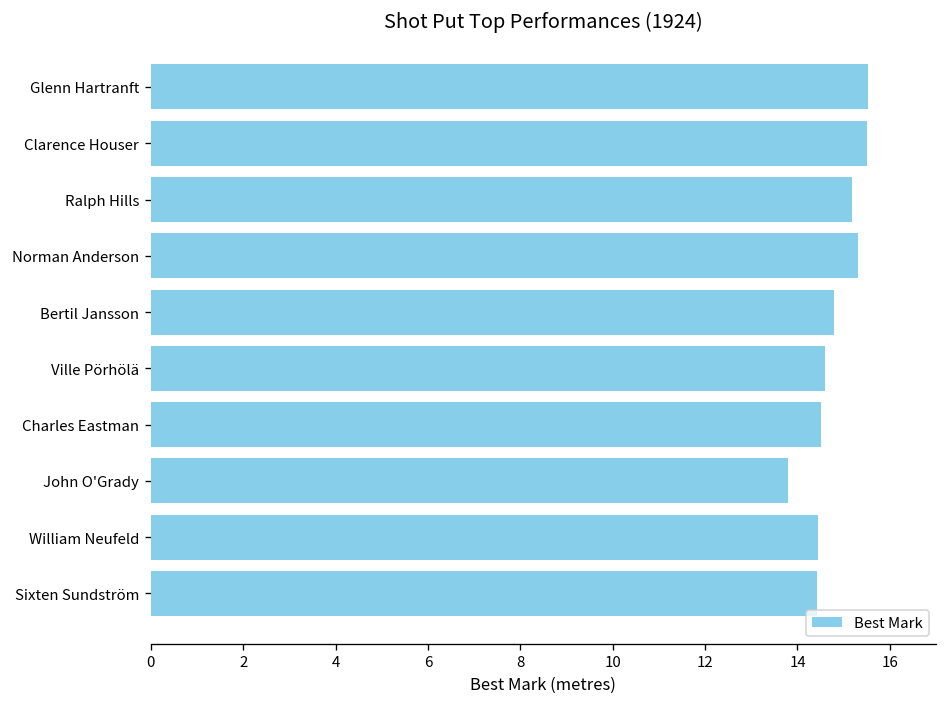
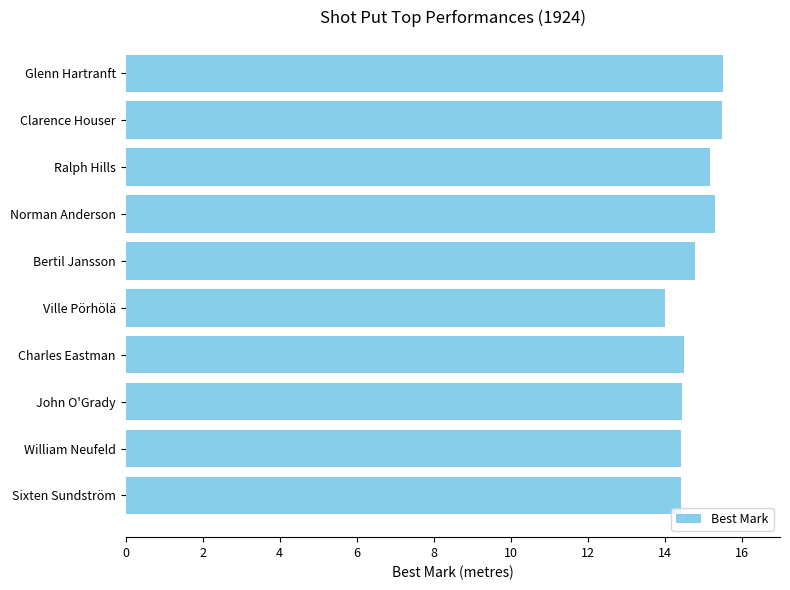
Ville Pörhölä: 14.6 -> 14.0
John O'Grady: 13.8 -> 14.5
